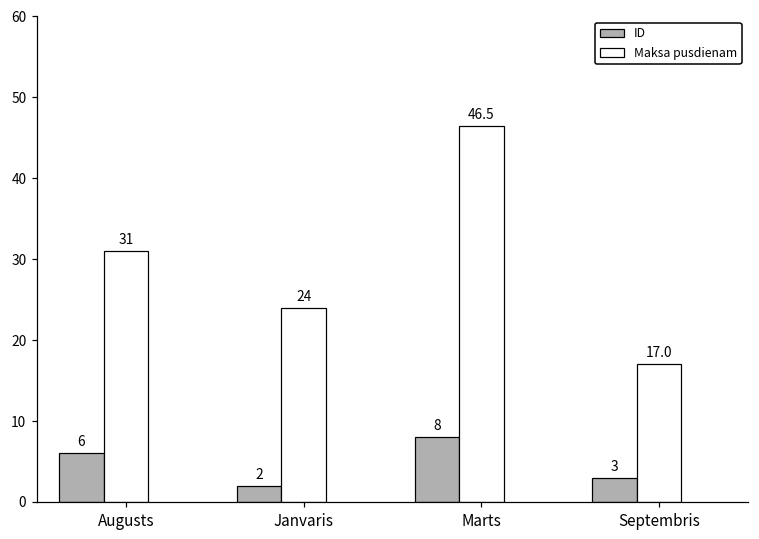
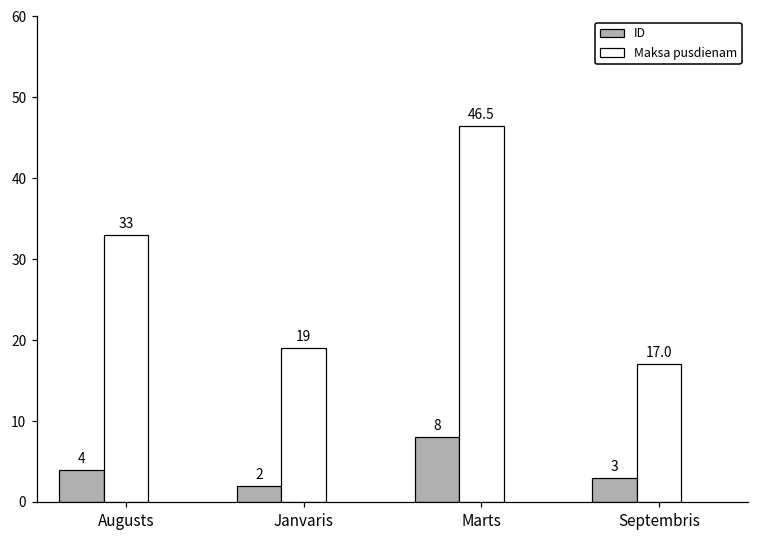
ID, Augusts: 6 -> 4
Maksa pusdienam, Augusts: 31 -> 33
Maksa pusdienam, Janvaris: 24 -> 19
